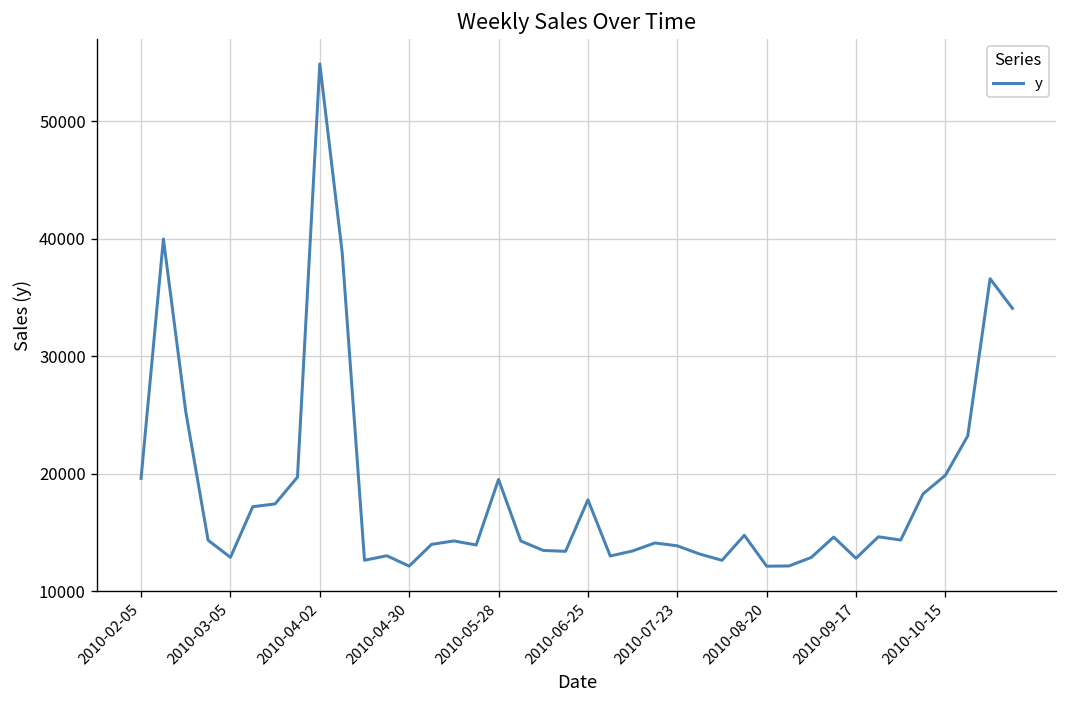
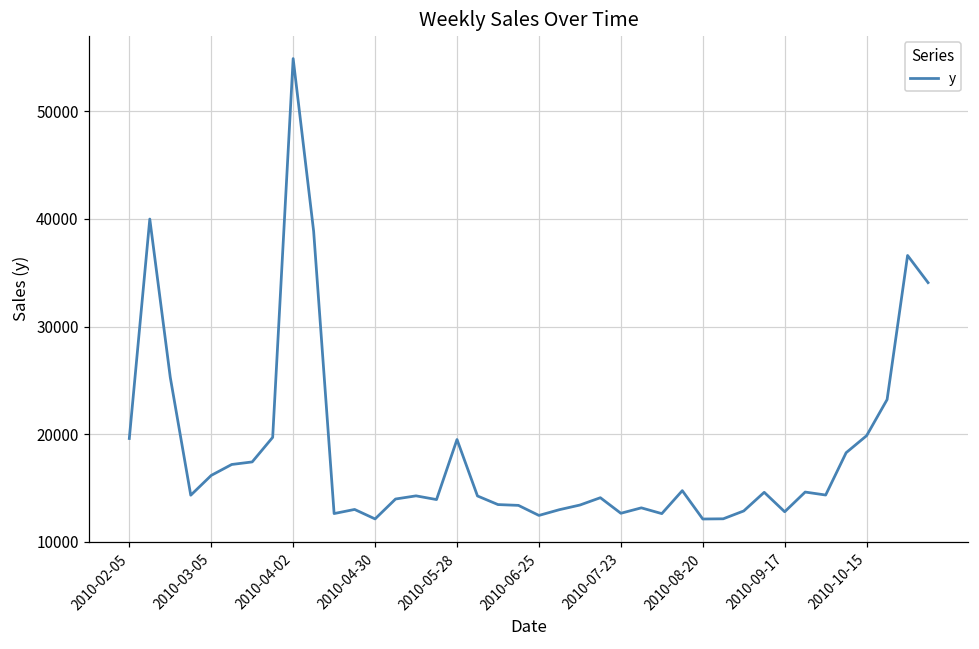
2010-03-05: 13000 -> 16000
2010-06-25: 18000 -> 12000
2010-07-23: 14000 -> 13000
